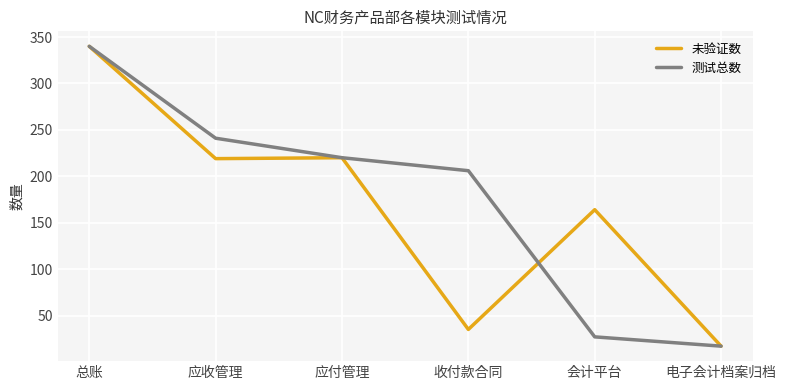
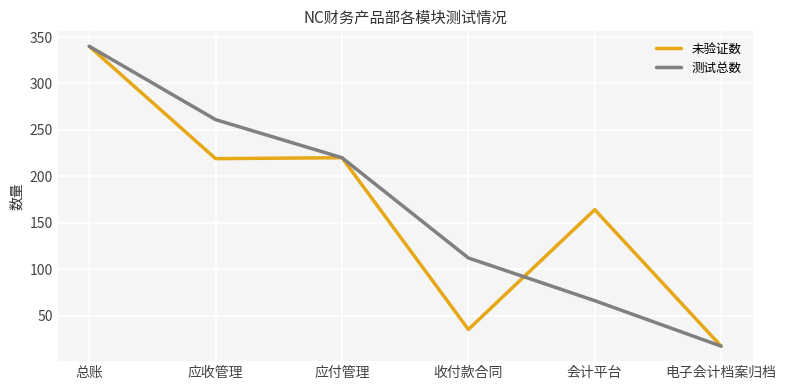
测试总数, 应收管理: 240 -> 260
测试总数, 收付款合同: 210 -> 110
测试总数, 会计平台: 30 -> 70
